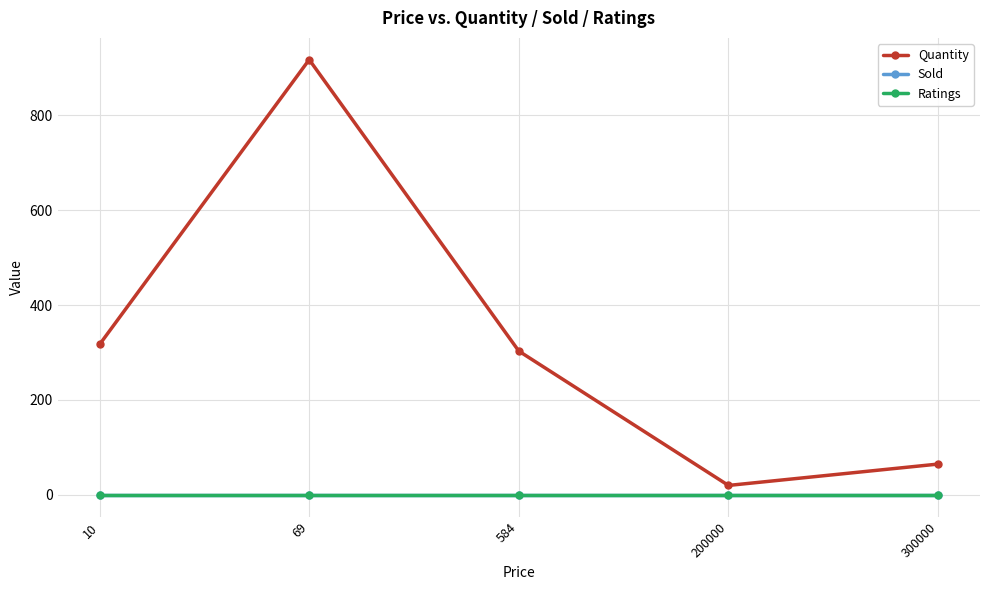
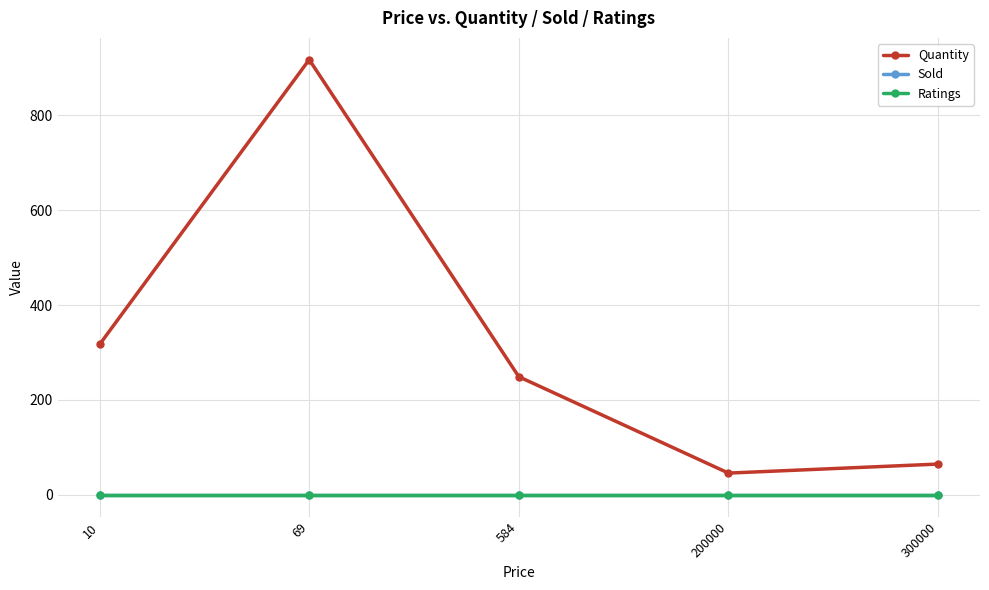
Quantity, 584: 300 -> 250
Quantity, 200000: 20 -> 50
